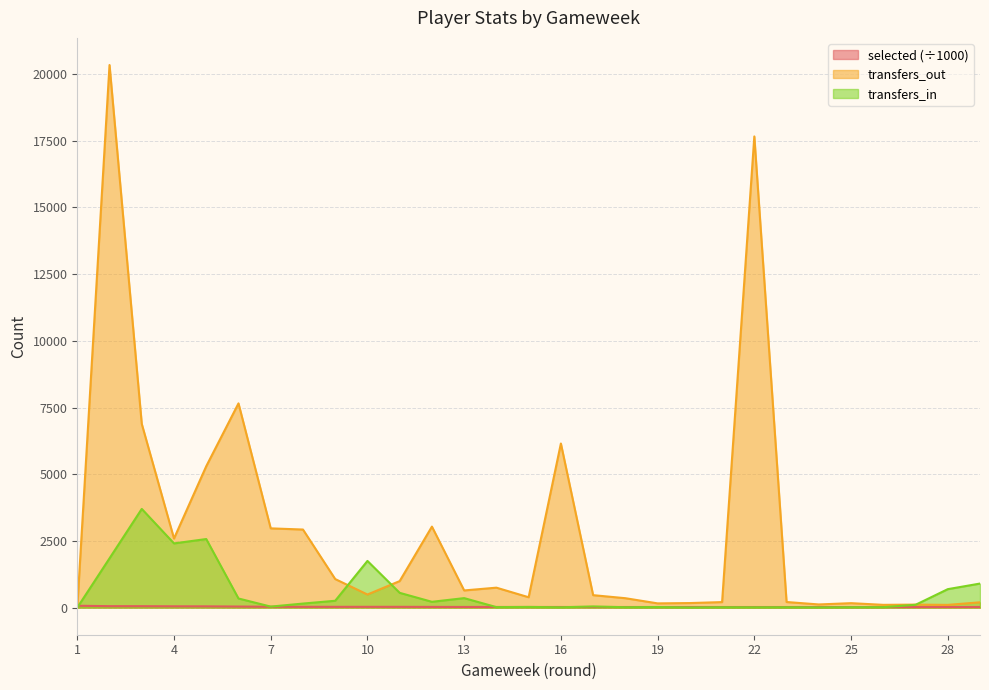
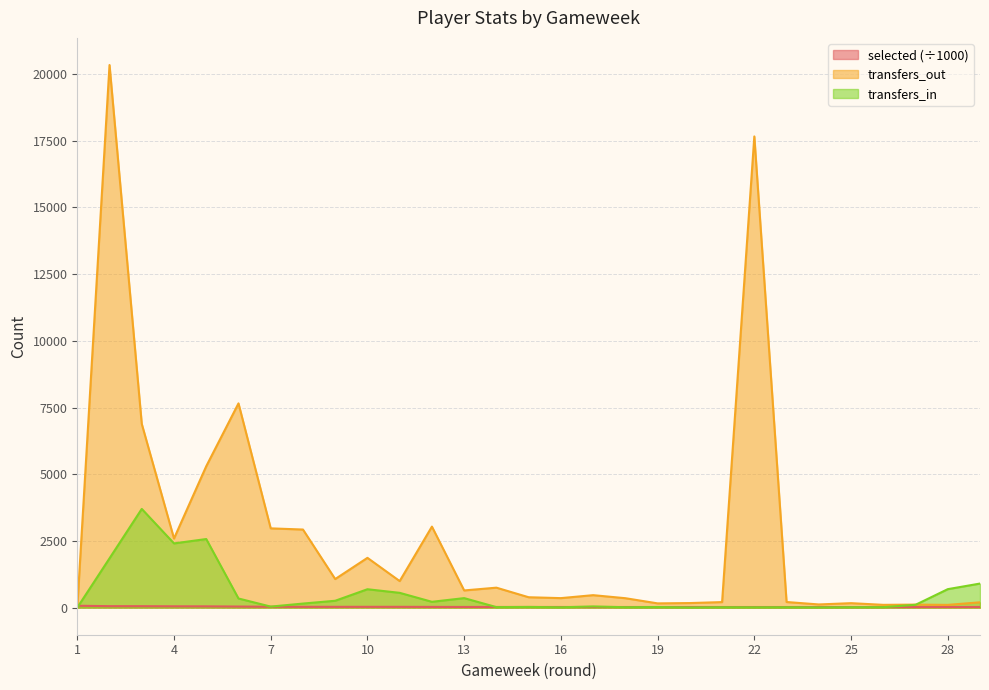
transfers_out, 10: 500 -> 1900
transfers_in, 10: 1700 -> 700
transfers_out, 16: 6200 -> 400
